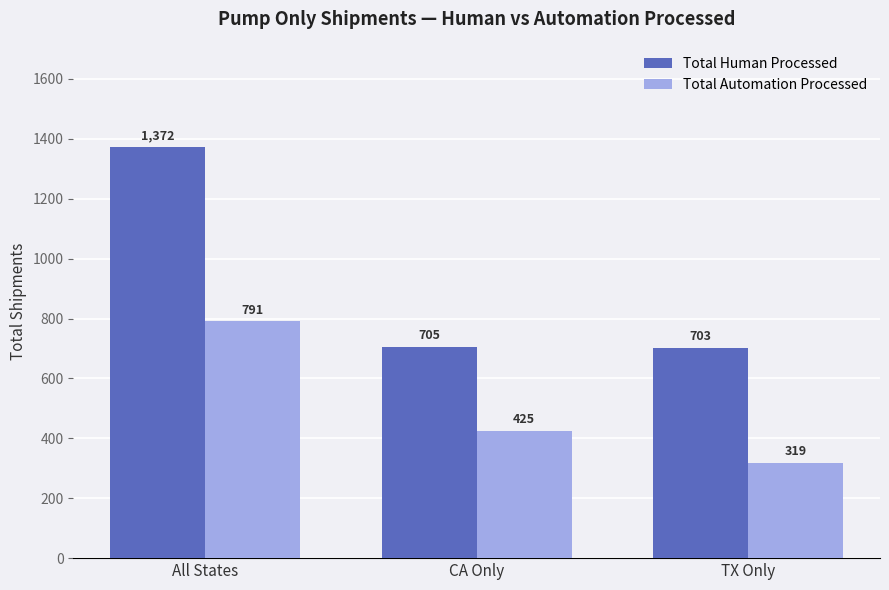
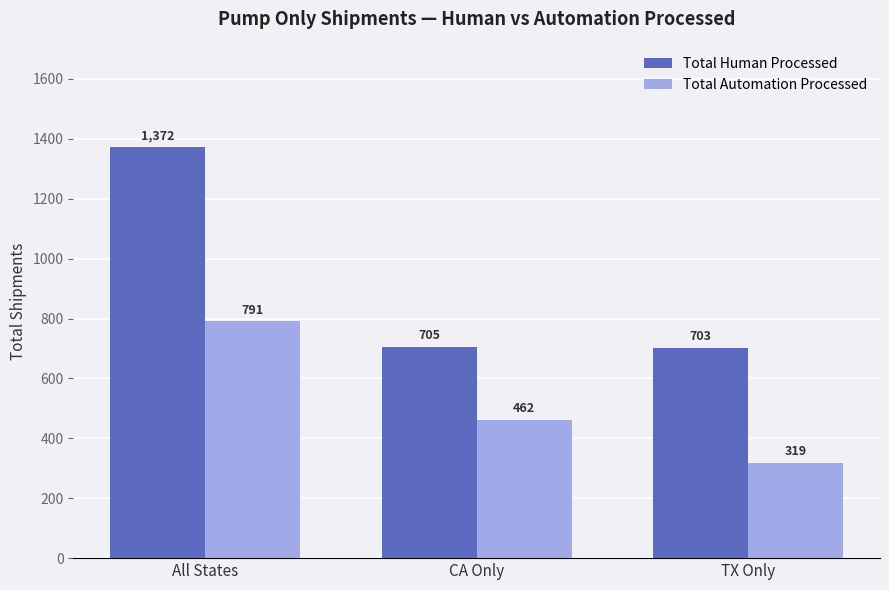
Total Automation Processed, CA Only: 425 -> 462
